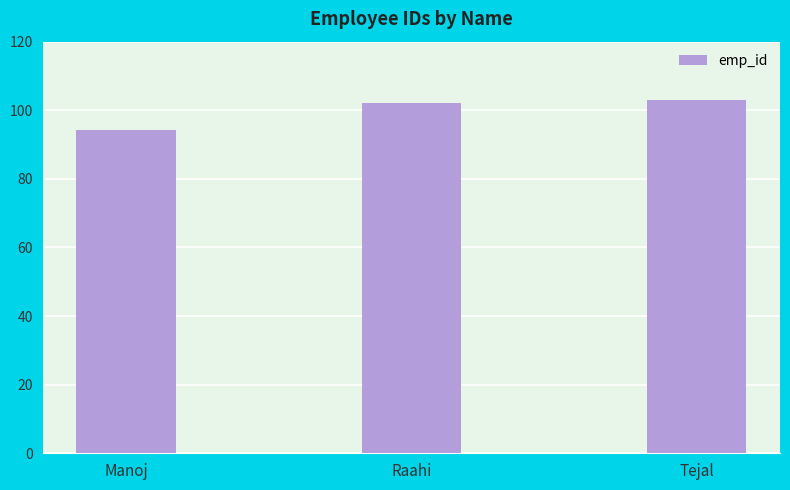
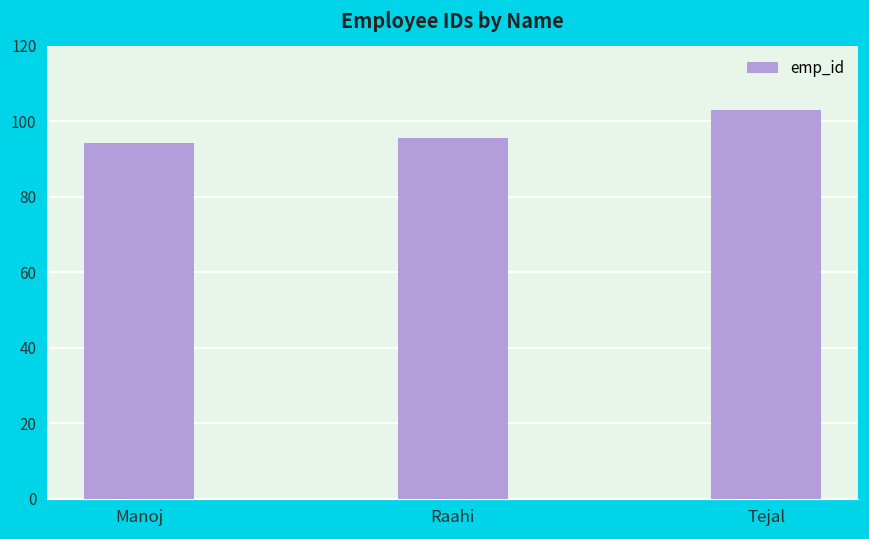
Raahi: 102 -> 96
